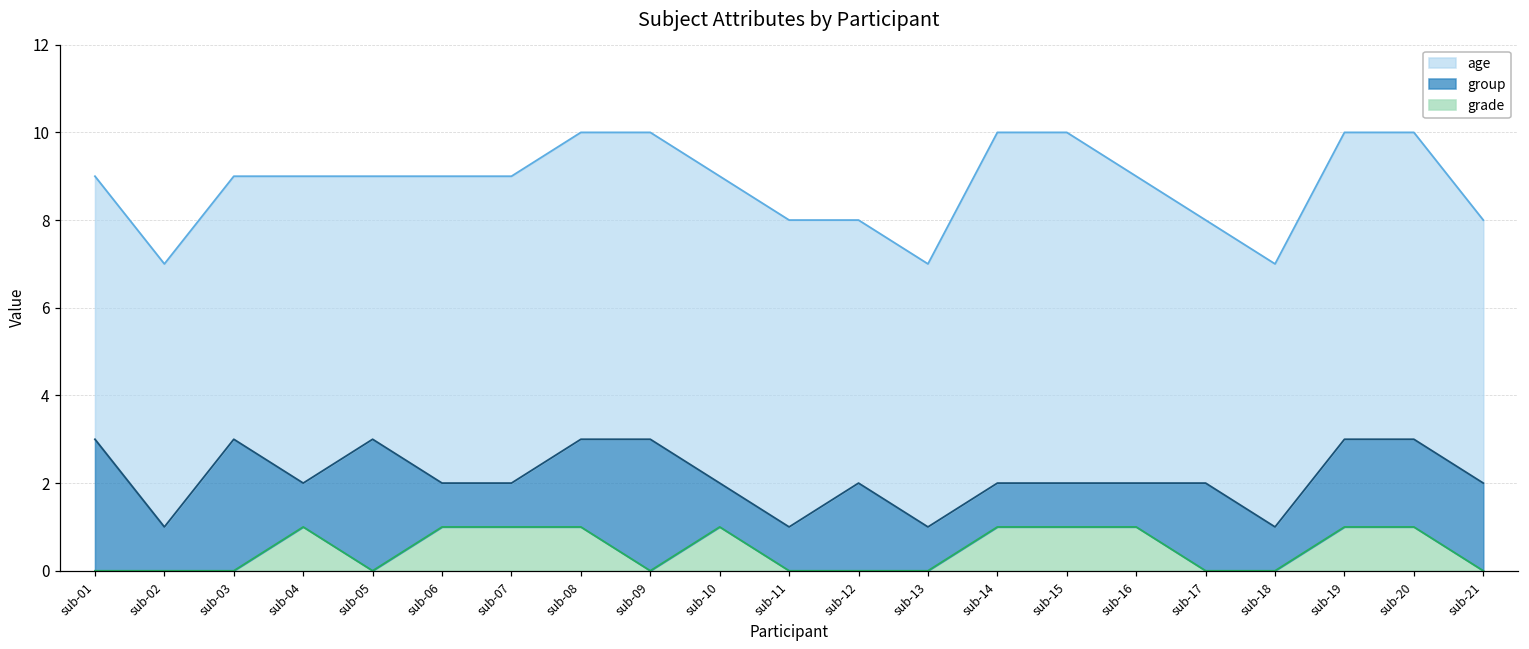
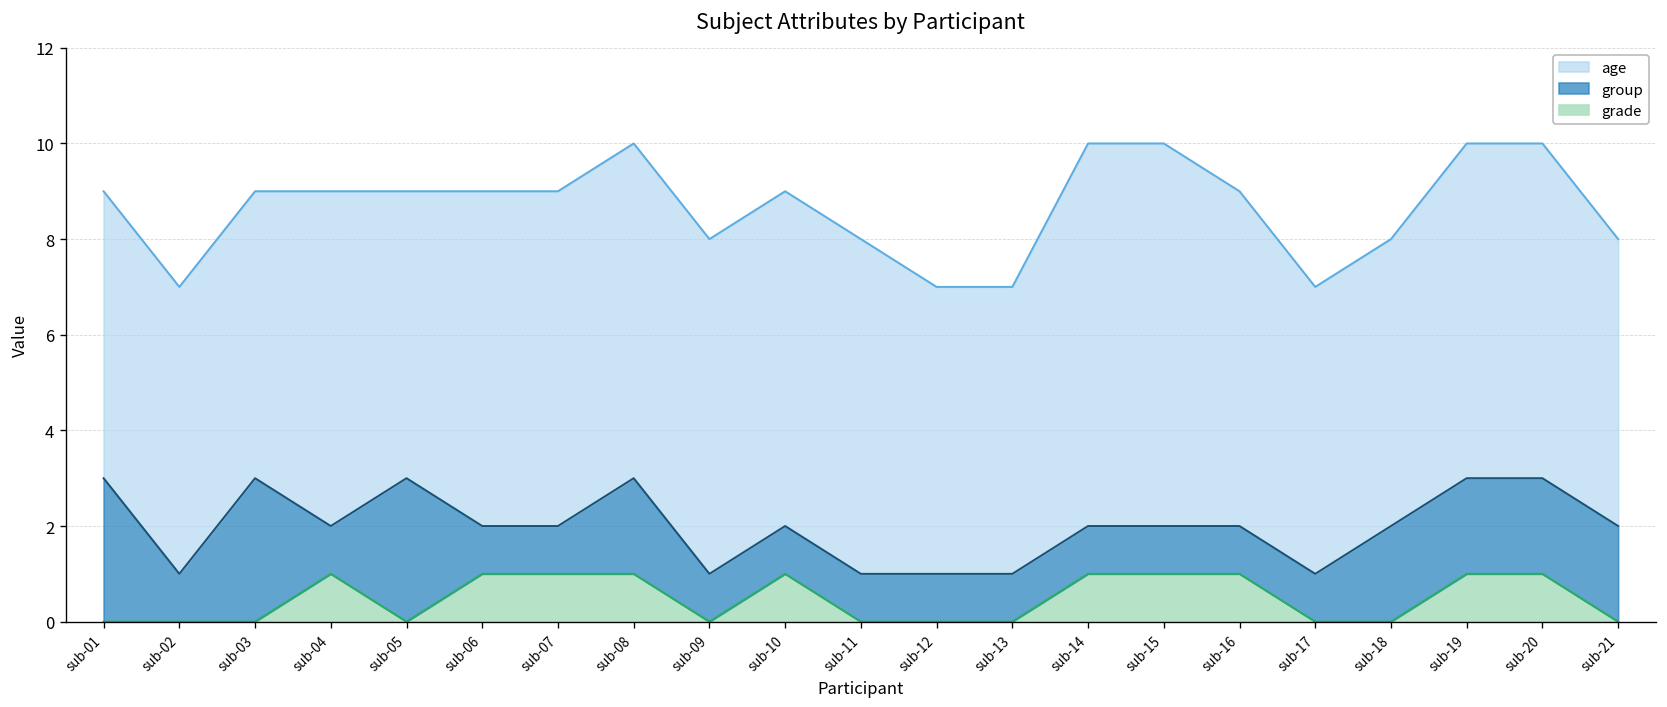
group, sub-09: 3 -> 1
group, sub-12: 2 -> 1
group, sub-17: 2 -> 1
group, sub-18: 1 -> 2
